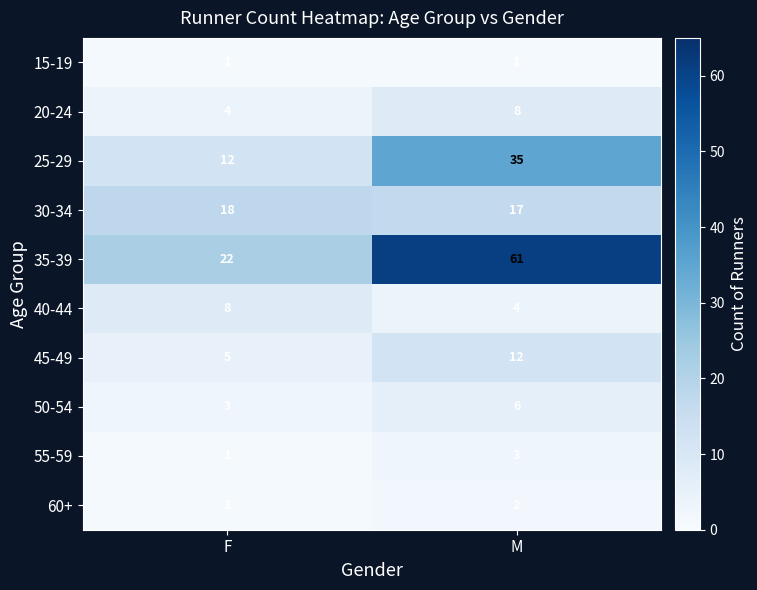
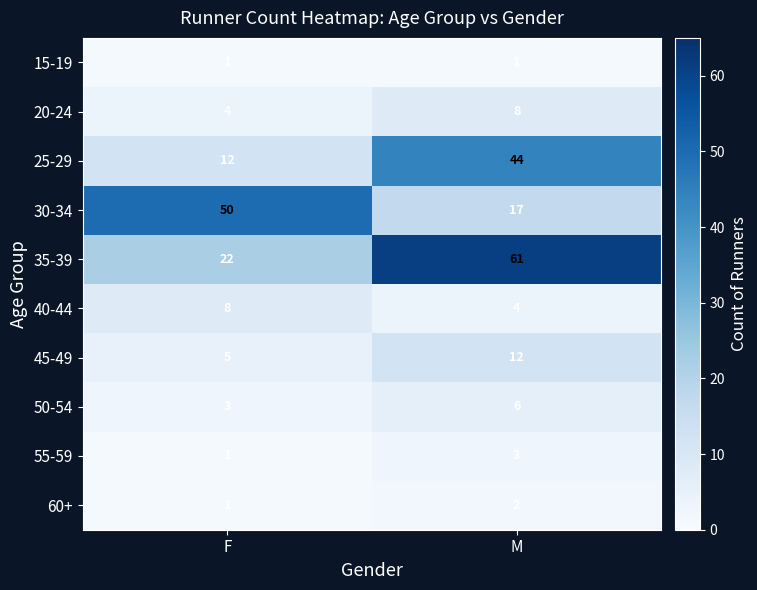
25-29, M: 35 -> 44
30-34, F: 18 -> 50
